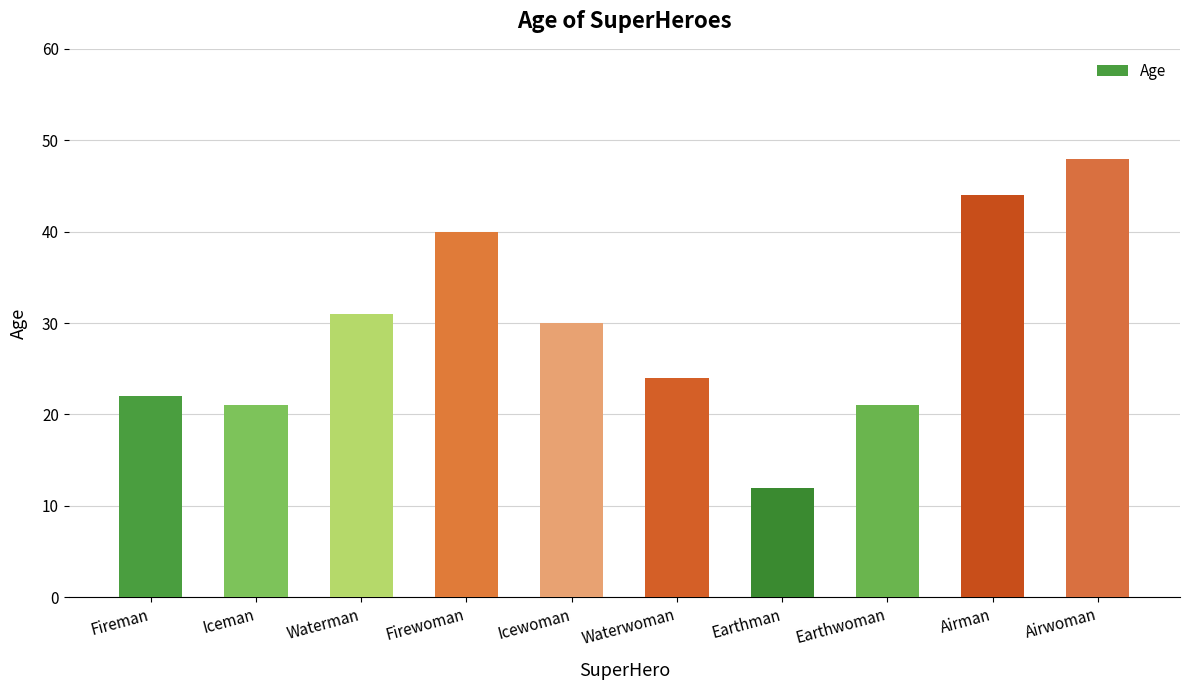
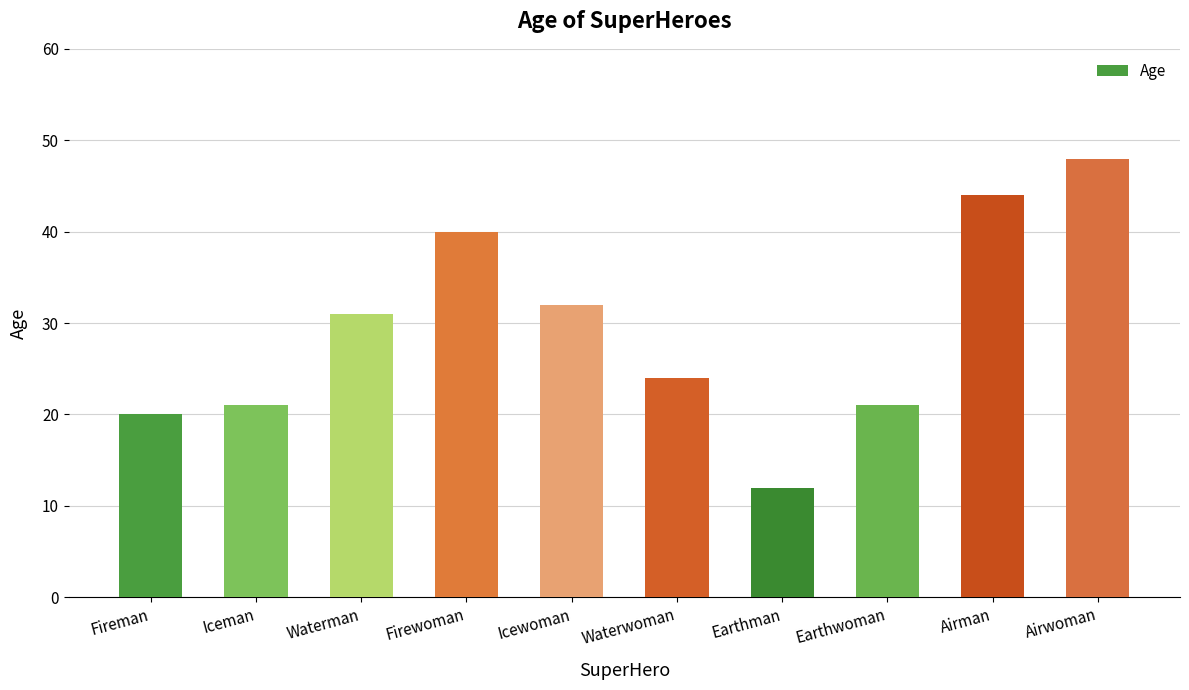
Fireman: 22 -> 20
Icewoman: 30 -> 32
